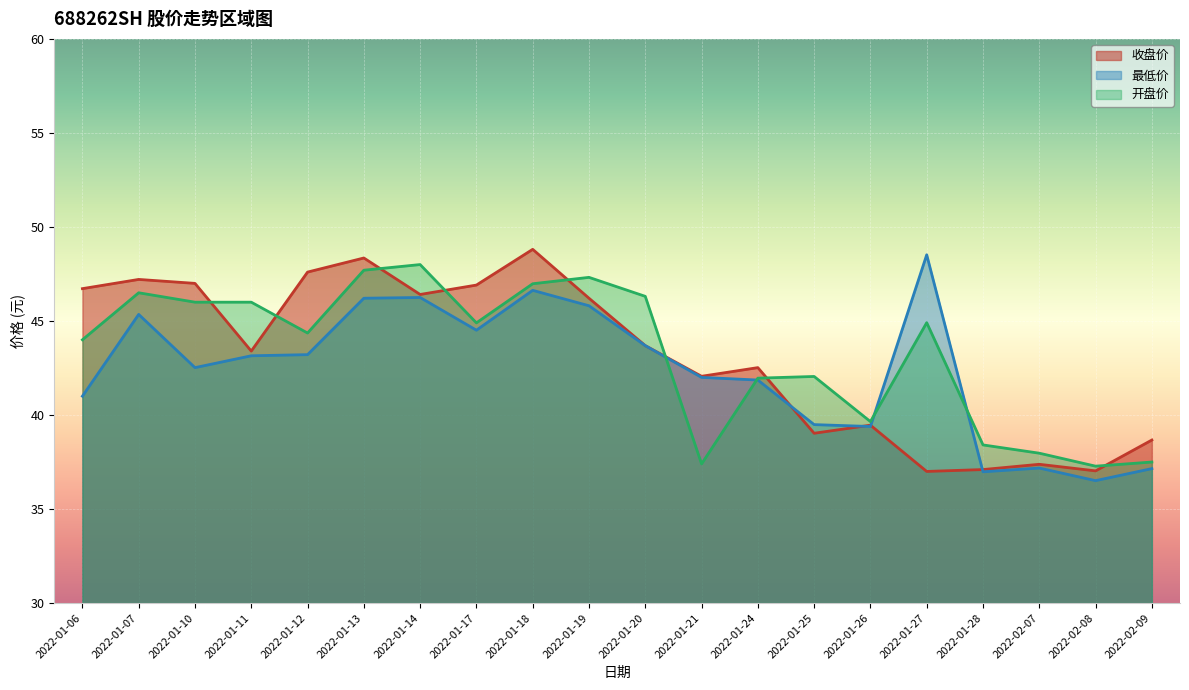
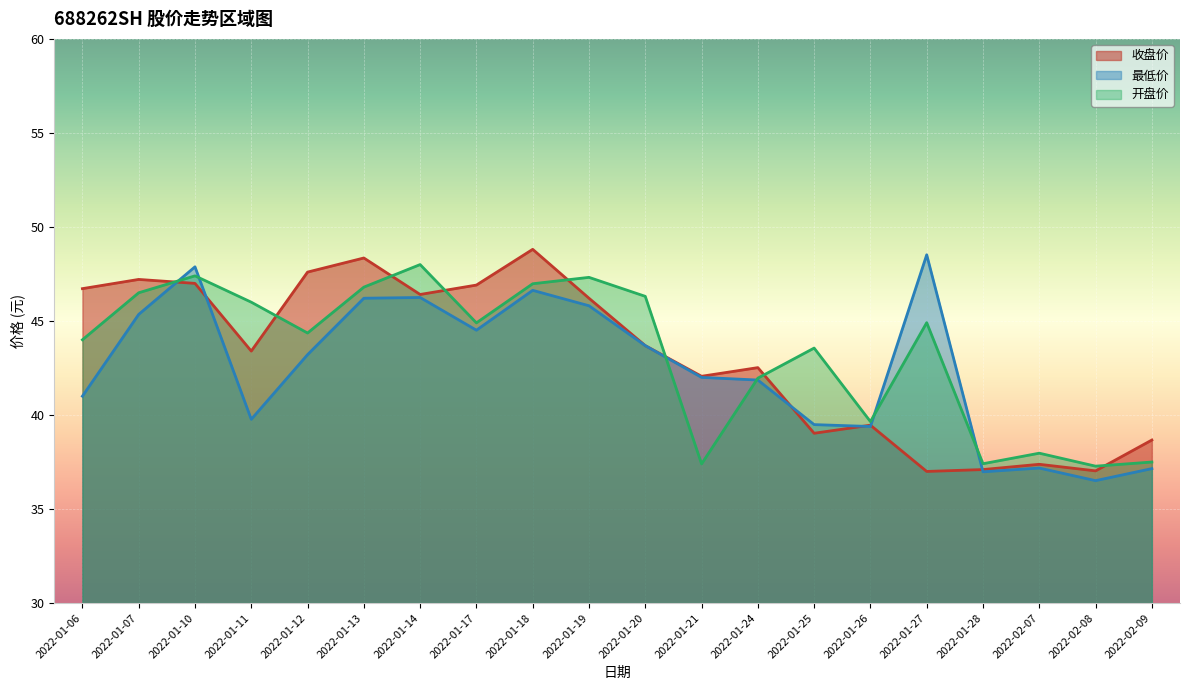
最低价, 2022-01-10: 42.5 -> 47.9
开盘价, 2022-01-10: 46.0 -> 47.4
最低价, 2022-01-11: 43.2 -> 39.8
开盘价, 2022-01-13: 47.7 -> 46.8
开盘价, 2022-01-25: 42.1 -> 43.6
开盘价, 2022-01-28: 38.4 -> 37.4
